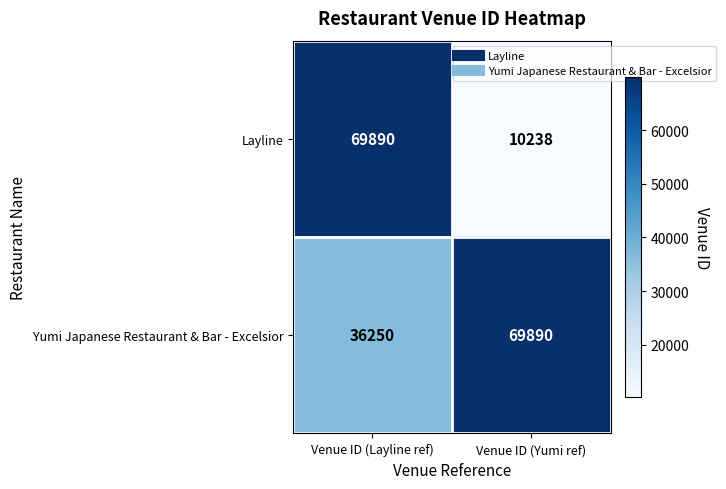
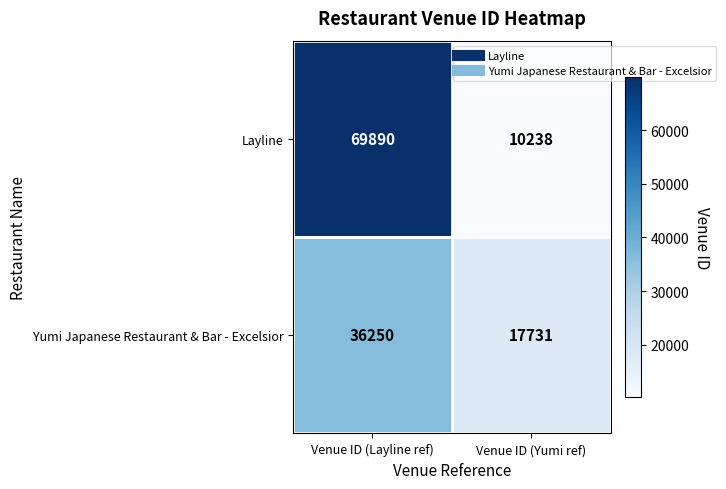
Yumi Japanese Restaurant & Bar - Excelsior, Venue ID (Yumi ref): 69890 -> 17731
